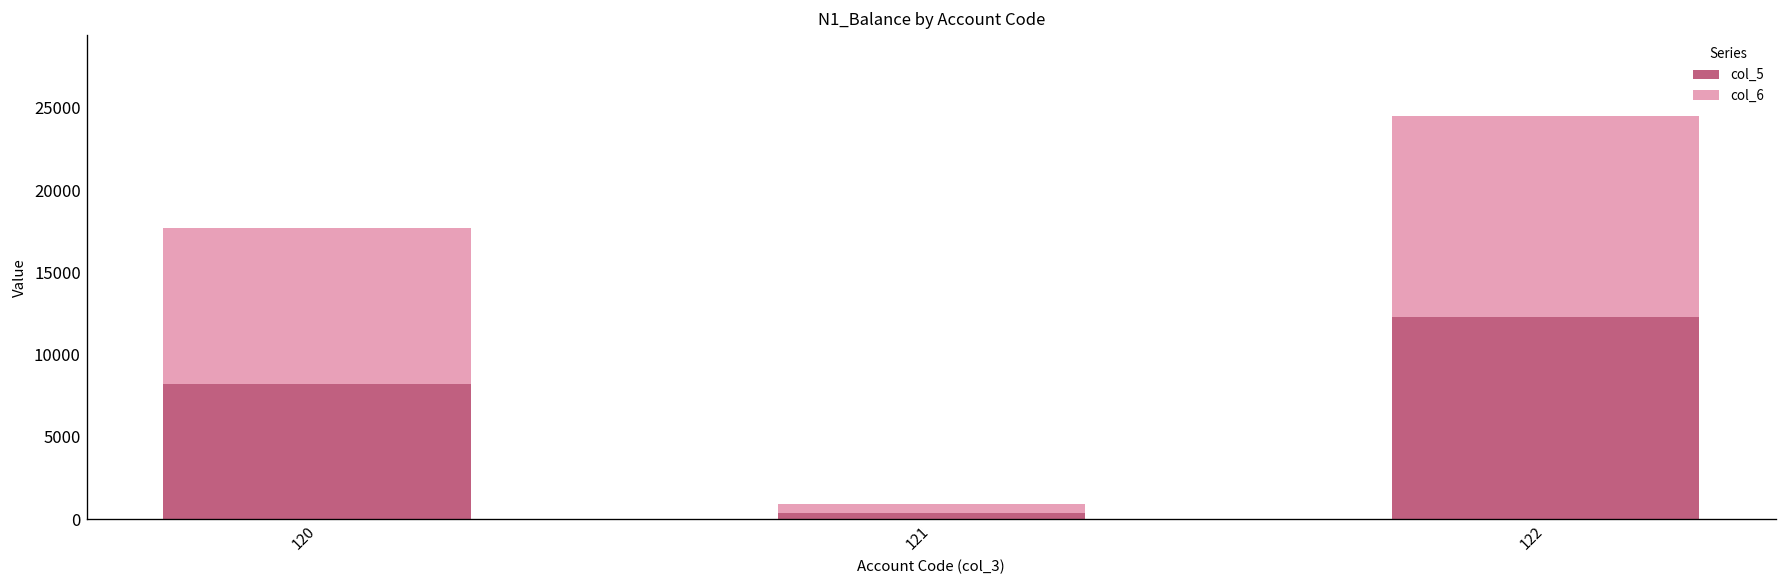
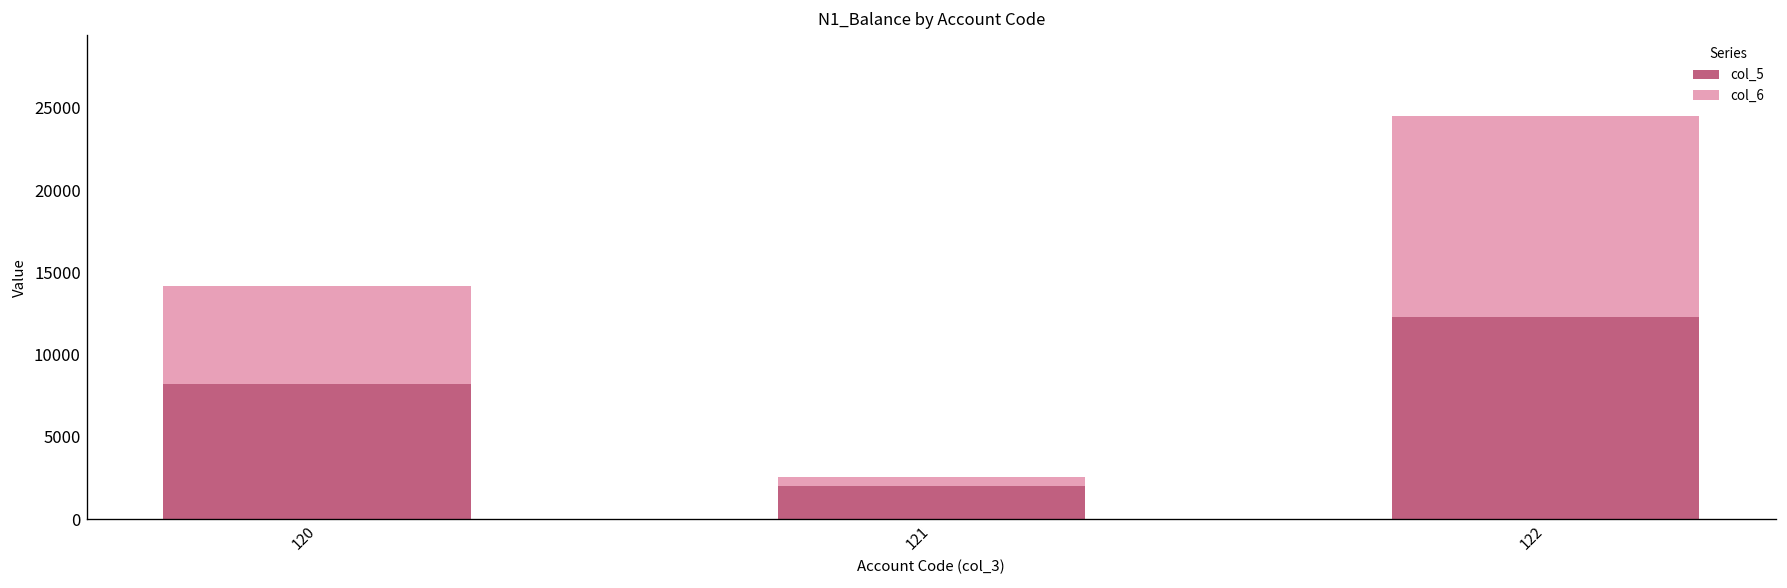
col_6, 120: 9500 -> 6000
col_5, 121: 400 -> 2000
